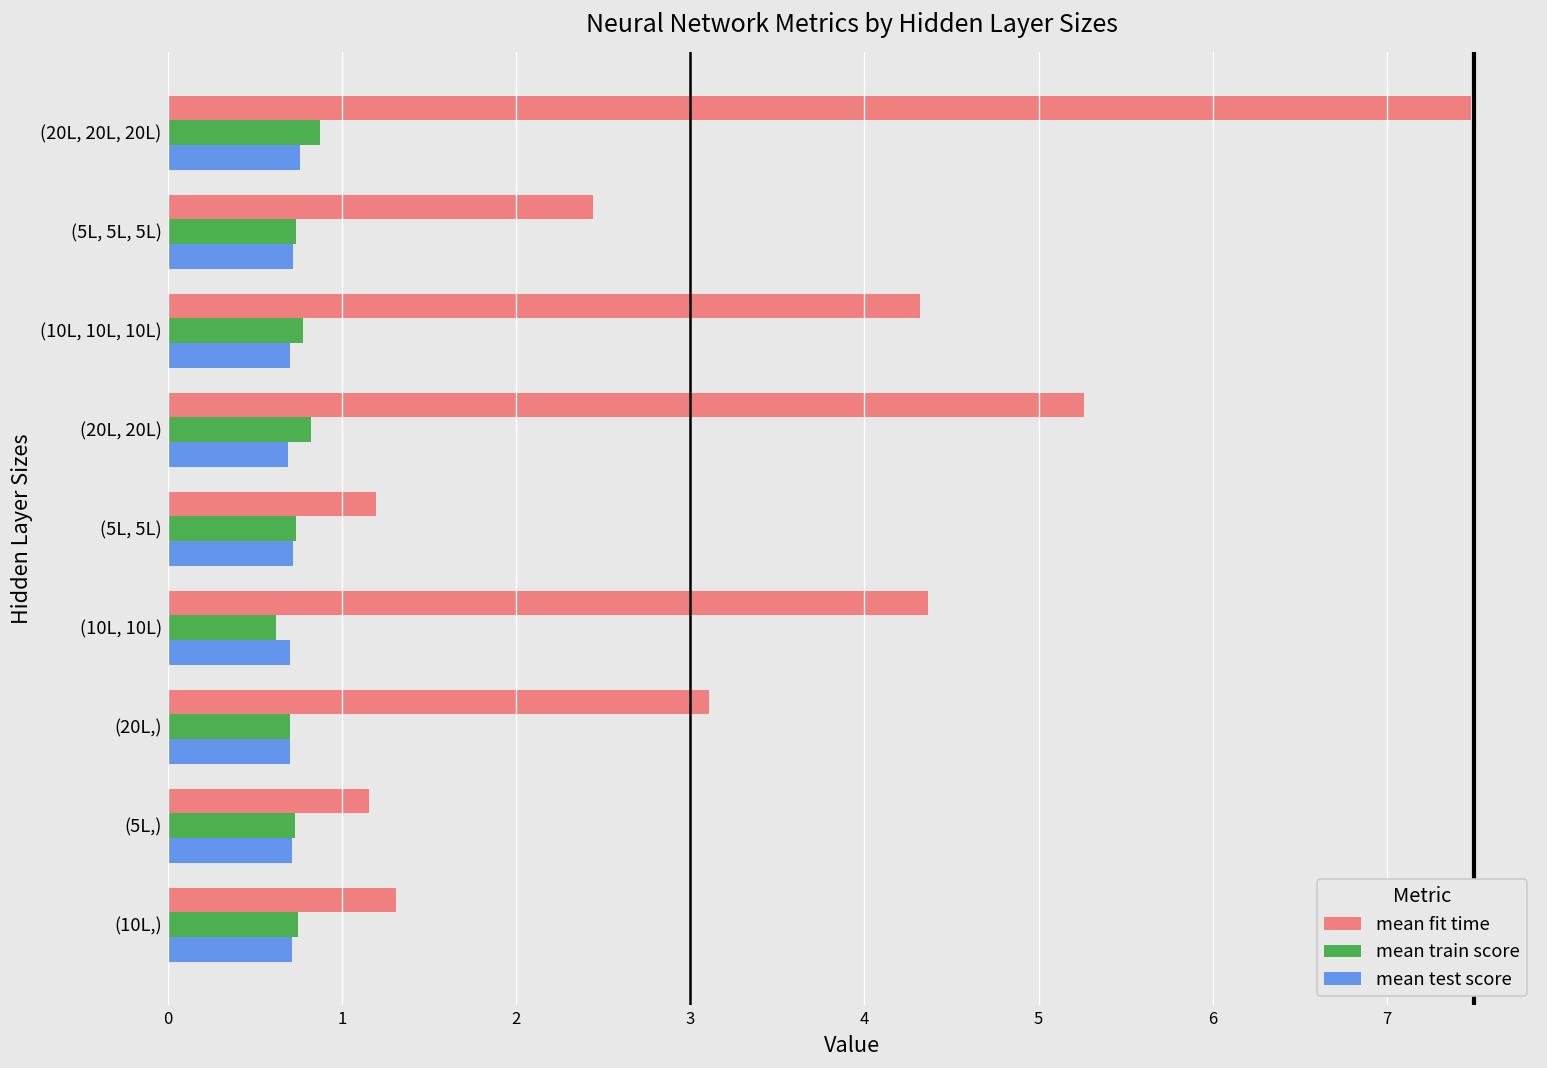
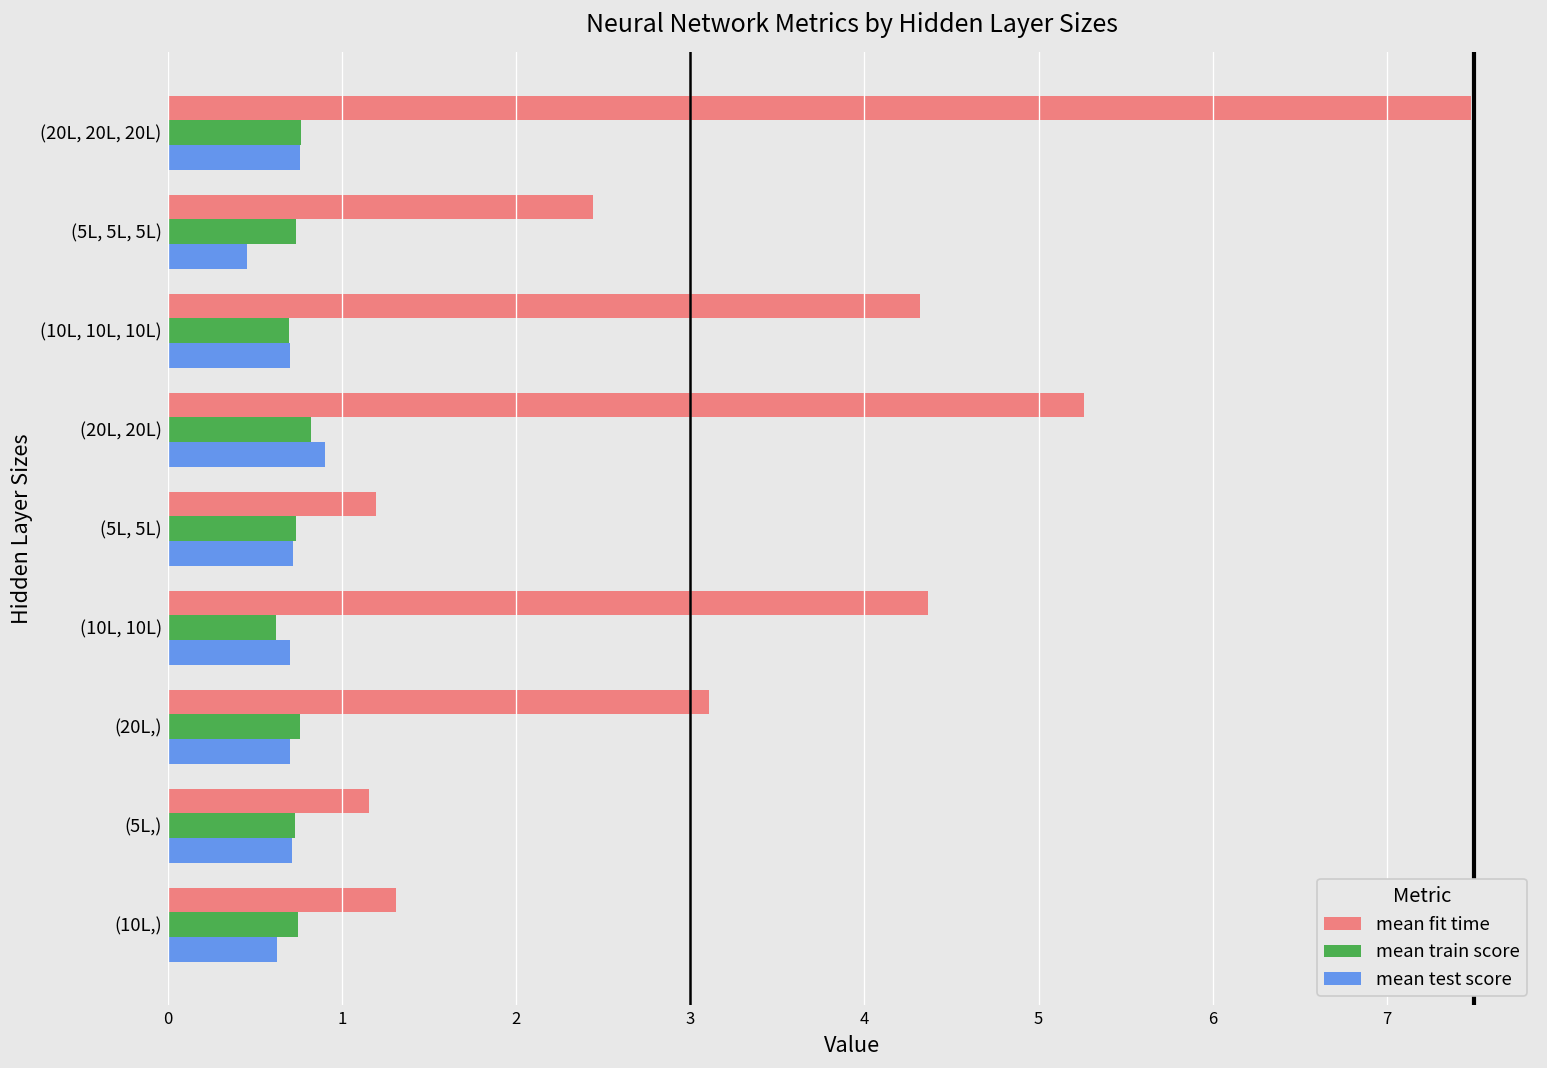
mean train score, (20L, 20L, 20L): 0.88 -> 0.77
mean test score, (5L, 5L, 5L): 0.72 -> 0.46
mean train score, (10L, 10L, 10L): 0.78 -> 0.70
mean test score, (20L, 20L): 0.69 -> 0.90
mean train score, (20L,): 0.70 -> 0.76
mean test score, (10L,): 0.72 -> 0.63
